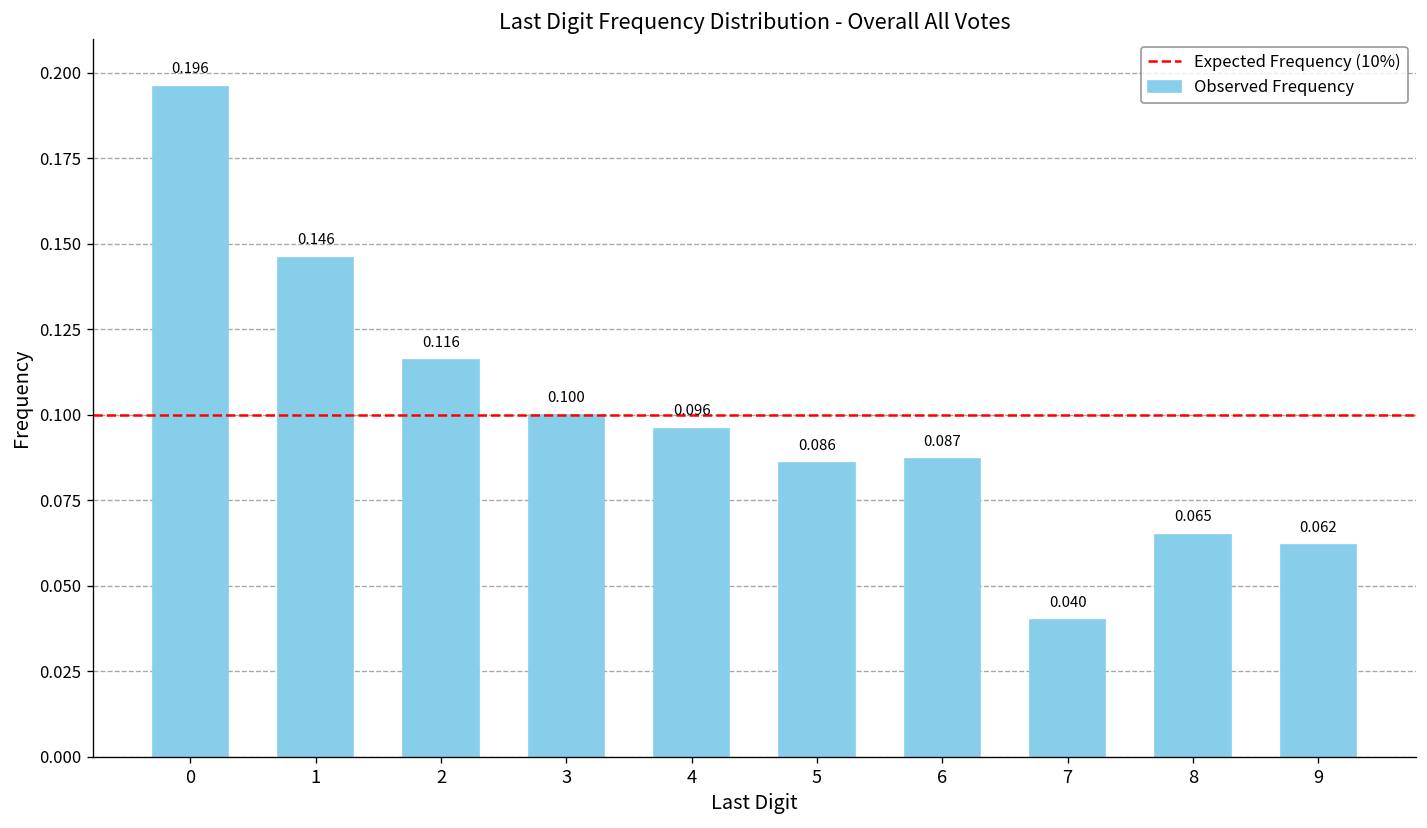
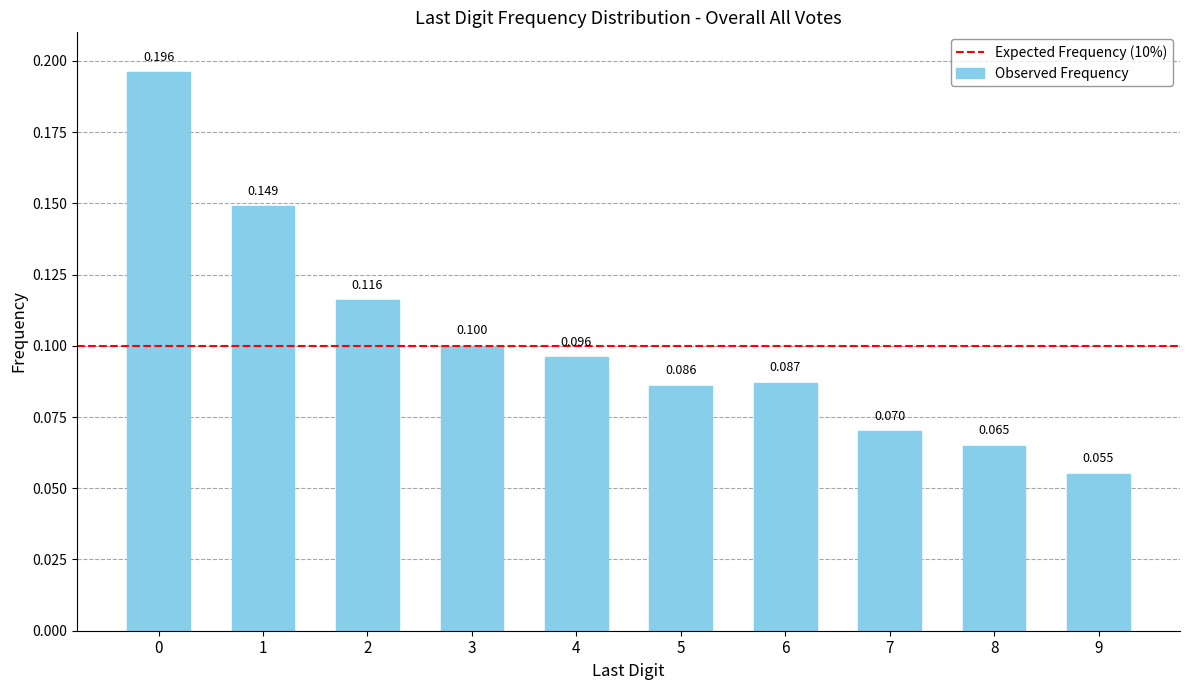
1: 0.146 -> 0.149
7: 0.040 -> 0.070
9: 0.062 -> 0.055
